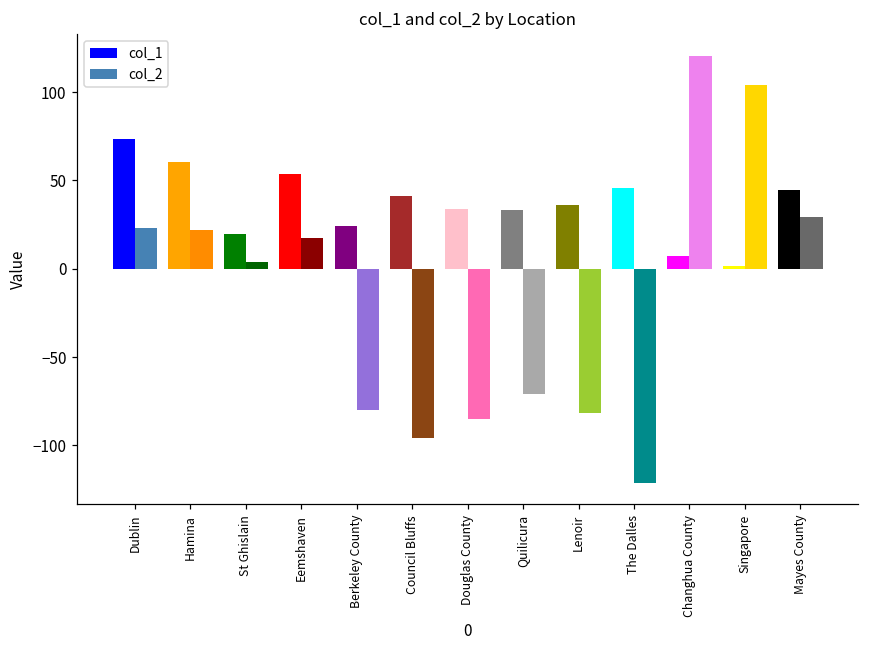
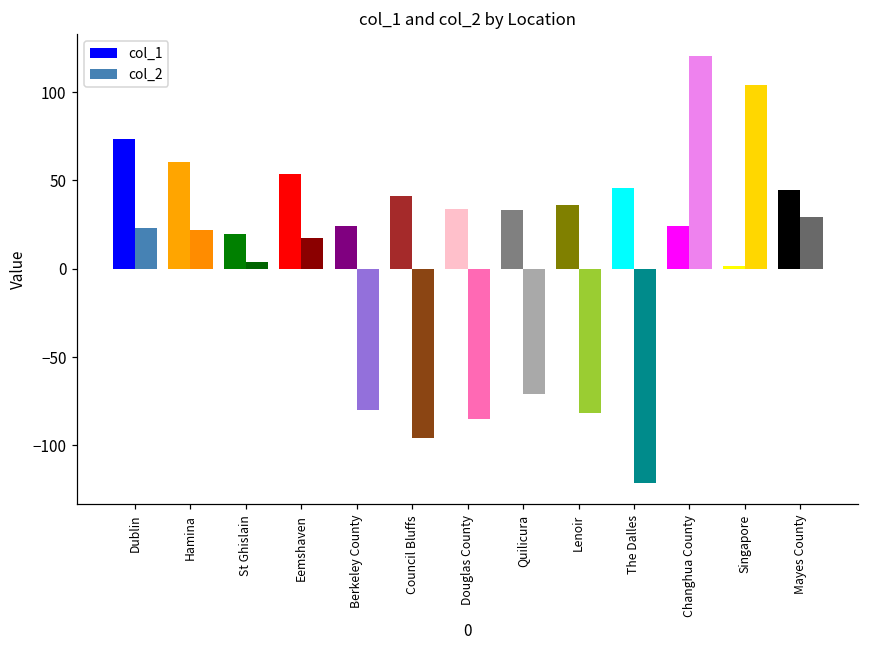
col_1, Changhua County: 7 -> 24
